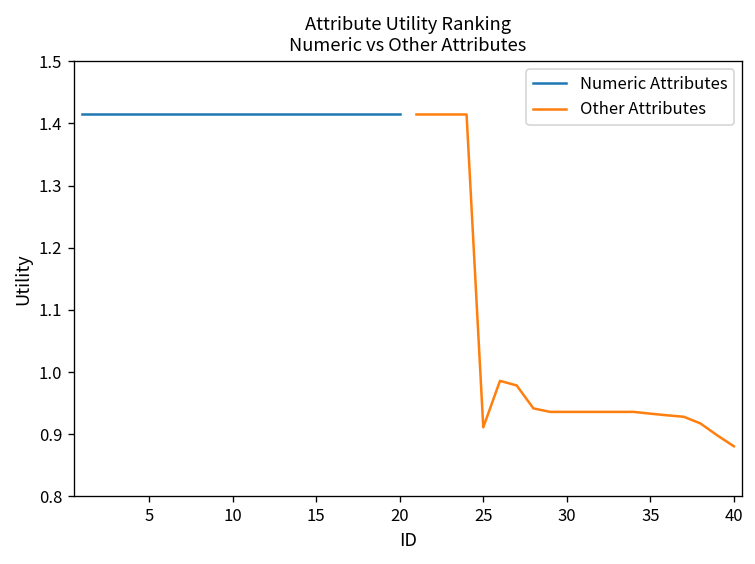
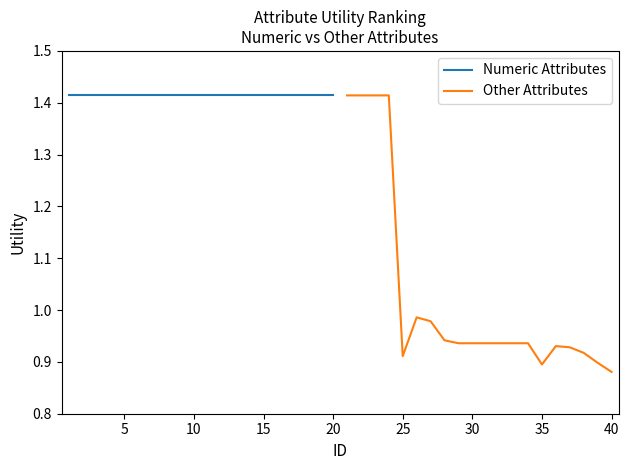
Other Attributes, 35: 0.93 -> 0.90
